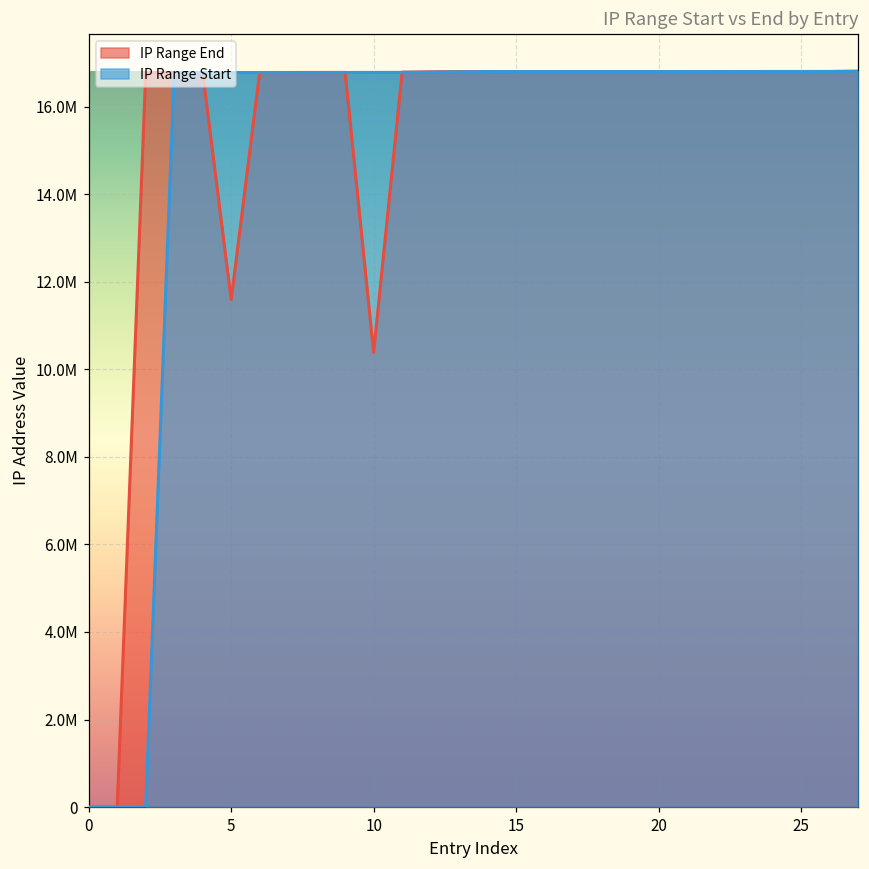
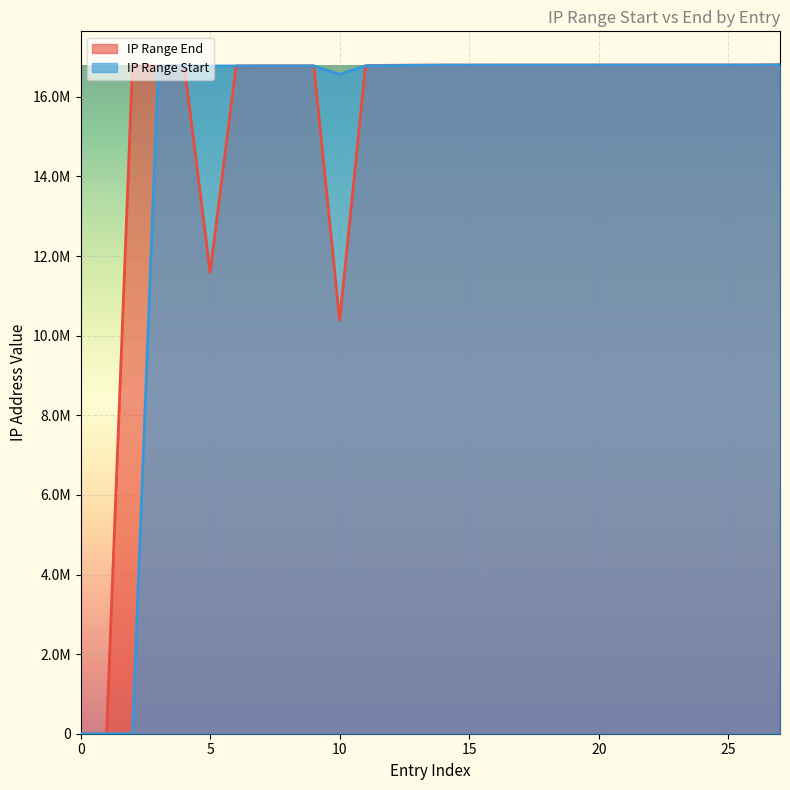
IP Range Start, 10: 16800000 -> 16600000
